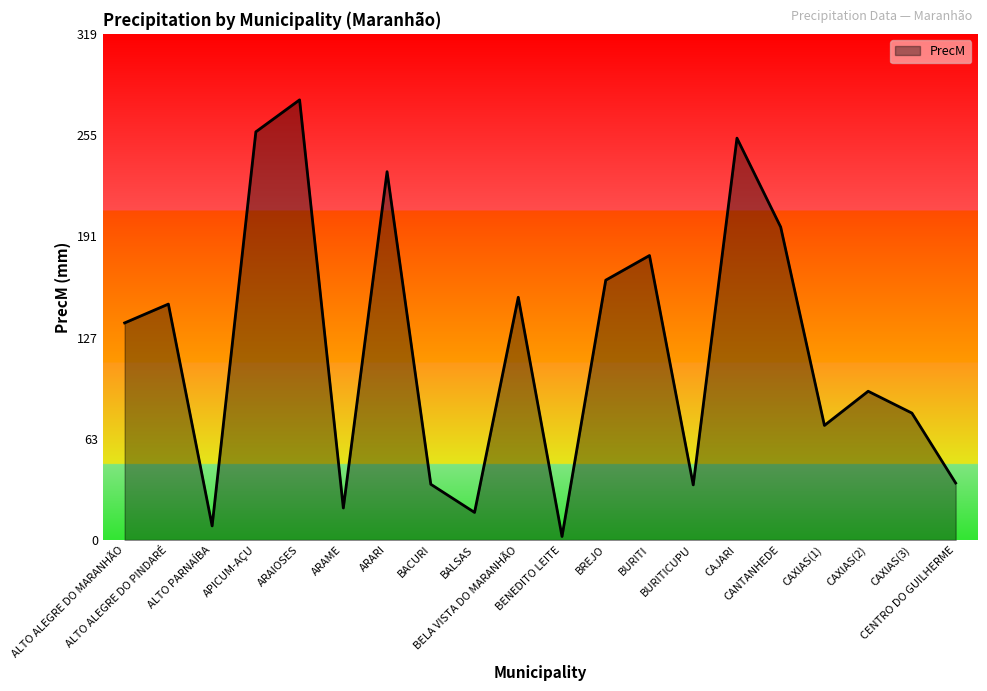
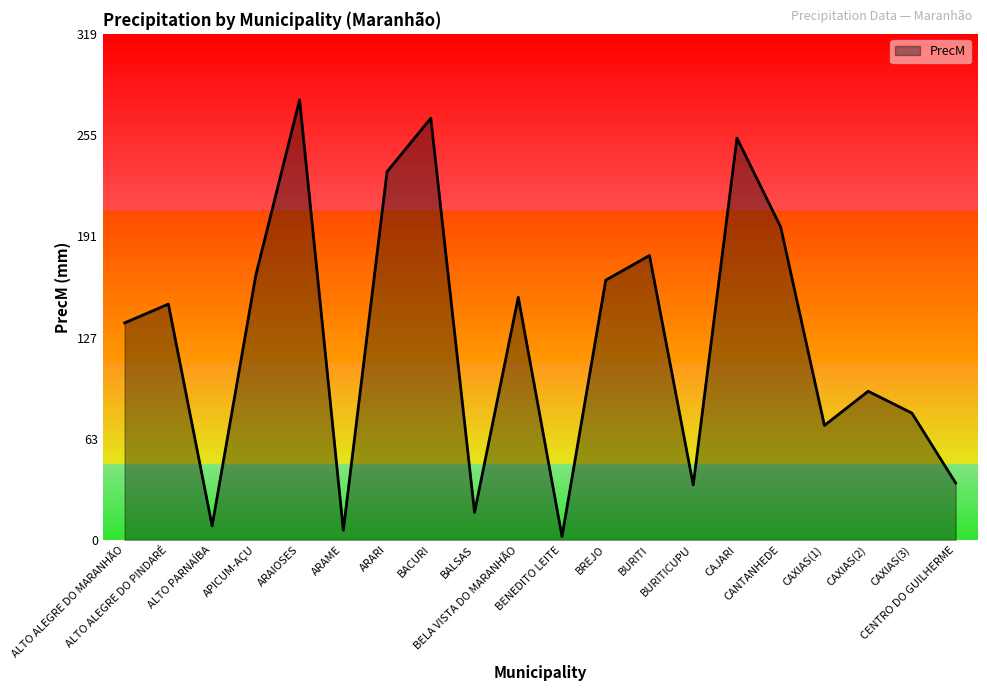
APICUM-AÇU: 258 -> 168
ARAME: 20 -> 6
BACURI: 35 -> 267
